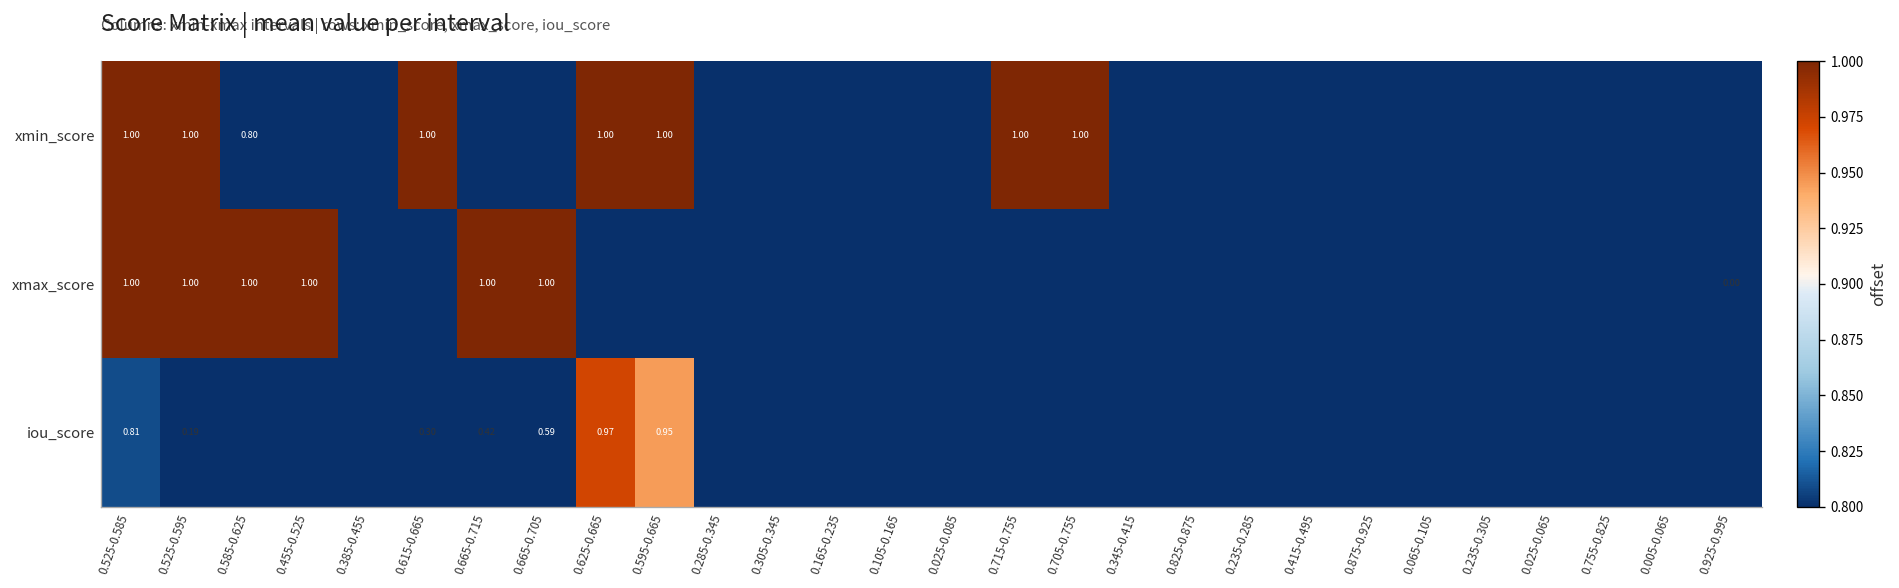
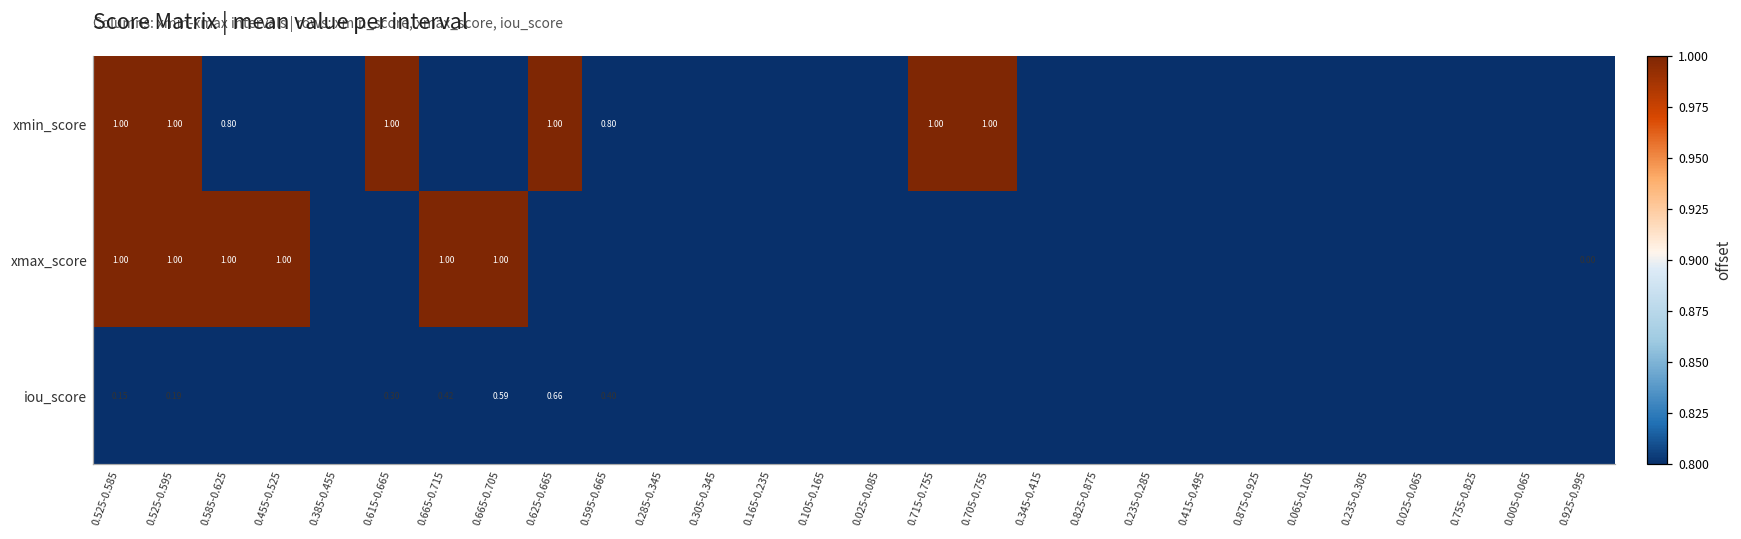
xmin_score, 0.595-0.665: 1.00 -> 0.80
iou_score, 0.525-0.585: 0.81 -> 0.15
iou_score, 0.625-0.665: 0.97 -> 0.66
iou_score, 0.595-0.665: 0.95 -> 0.40
